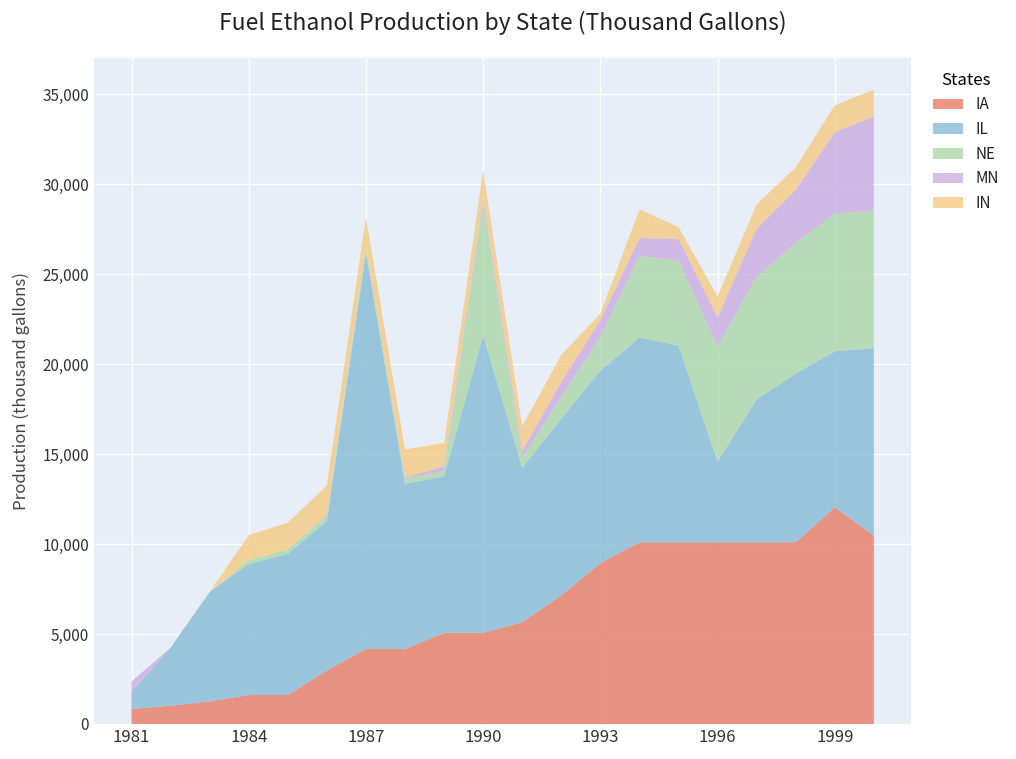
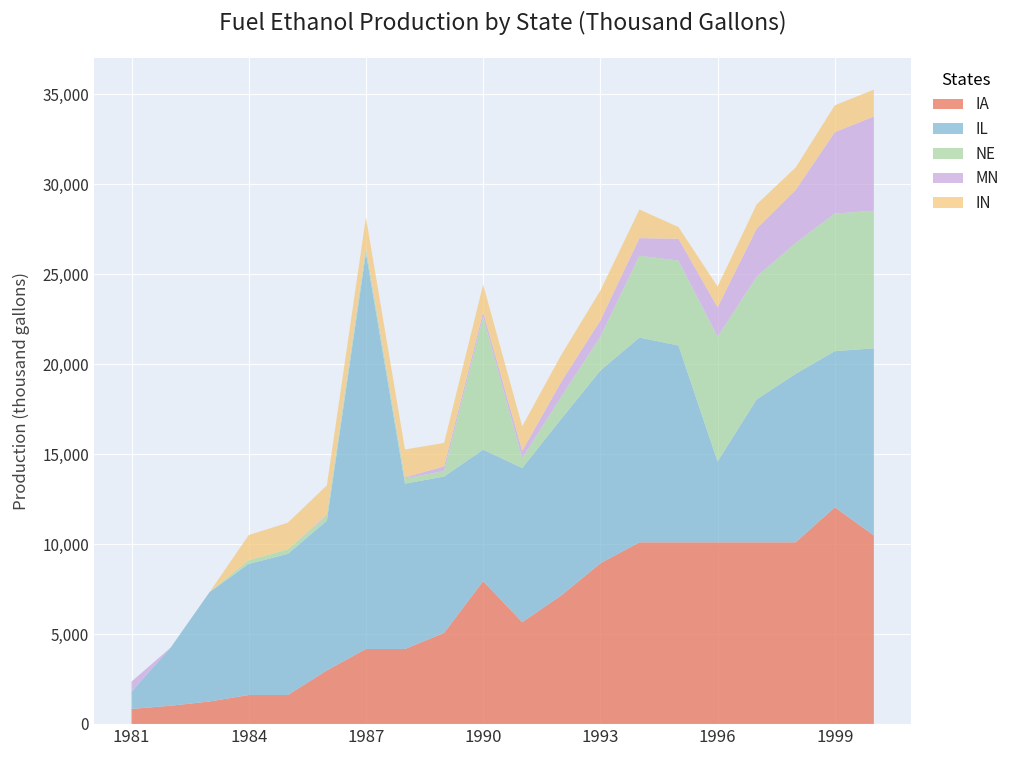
IA, 1990: 5,100 -> 7,900
IL, 1990: 16,500 -> 7,300
IN, 1993: 400 -> 1,700
NE, 1996: 6,400 -> 6,900
